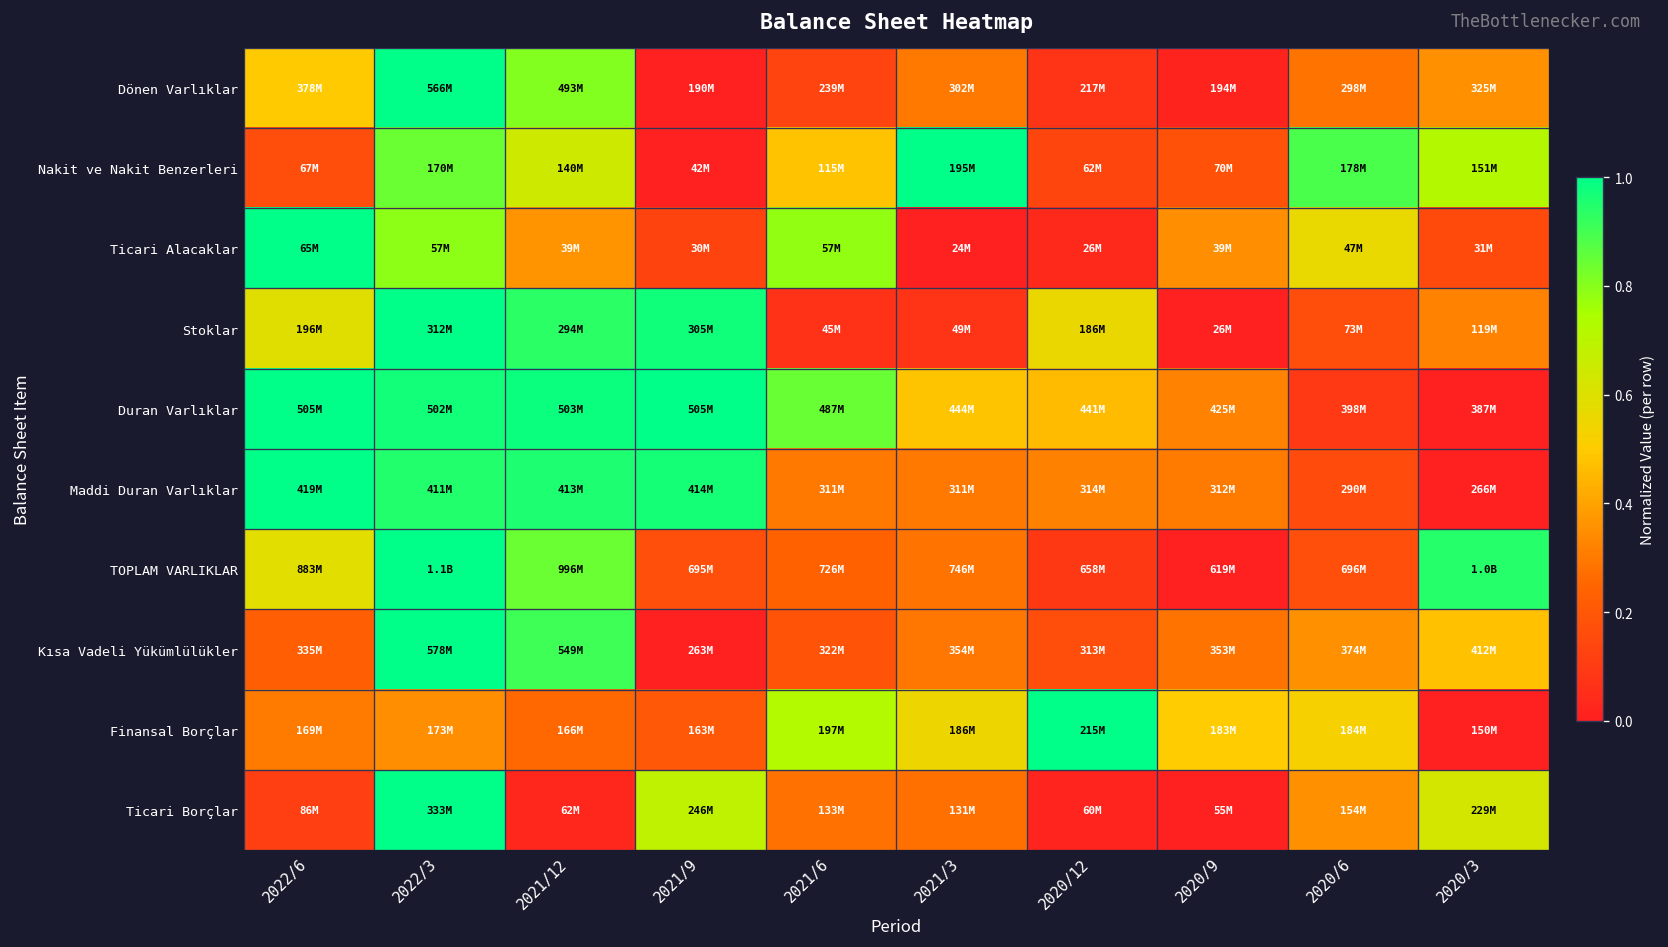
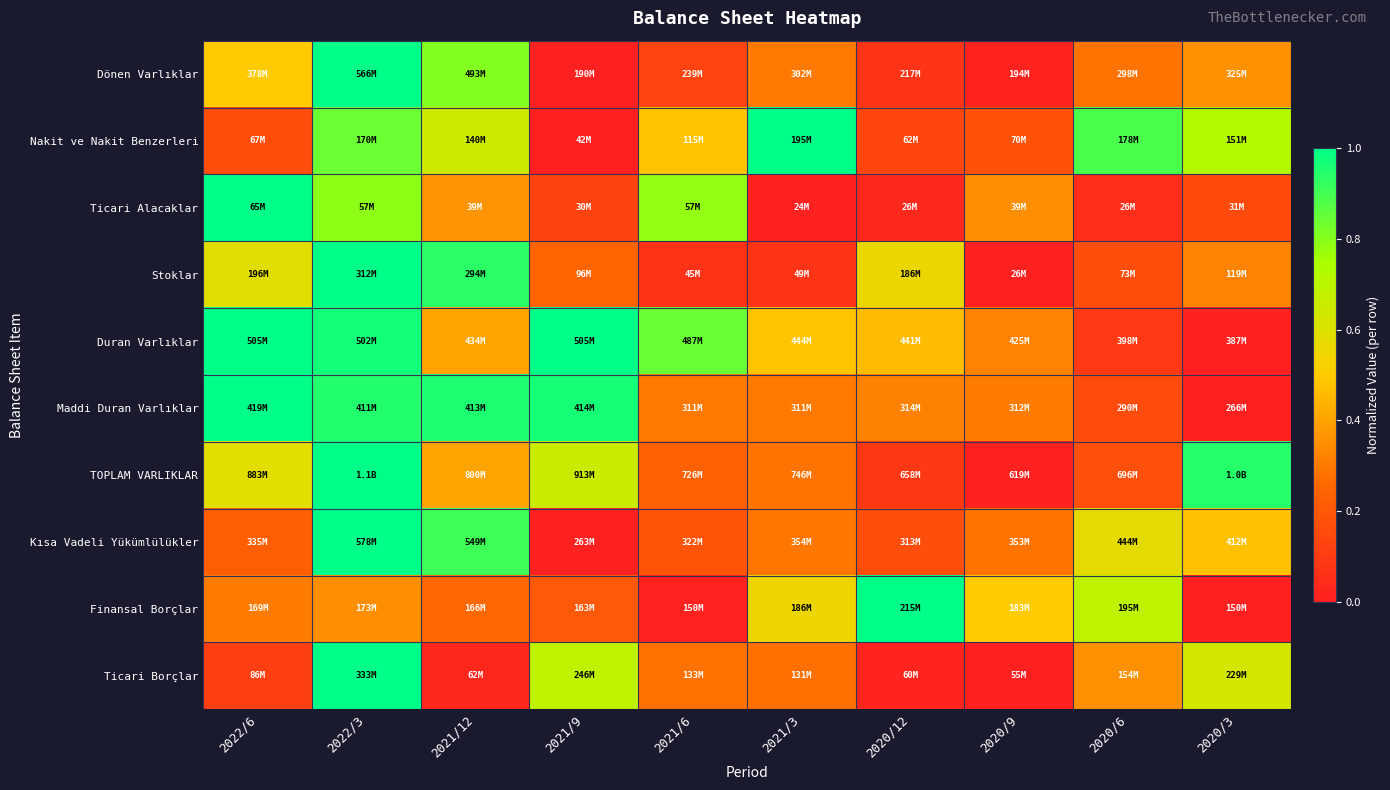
Ticari Alacaklar, 2020/6: 47M -> 26M
Stoklar, 2021/9: 305M -> 96M
Duran Varlıklar, 2021/12: 503M -> 434M
TOPLAM VARLIKLAR, 2021/12: 996M -> 800M
TOPLAM VARLIKLAR, 2021/9: 695M -> 913M
Kısa Vadeli Yükümlülükler, 2020/6: 374M -> 444M
Finansal Borçlar, 2021/6: 197M -> 150M
Finansal Borçlar, 2020/6: 184M -> 195M
